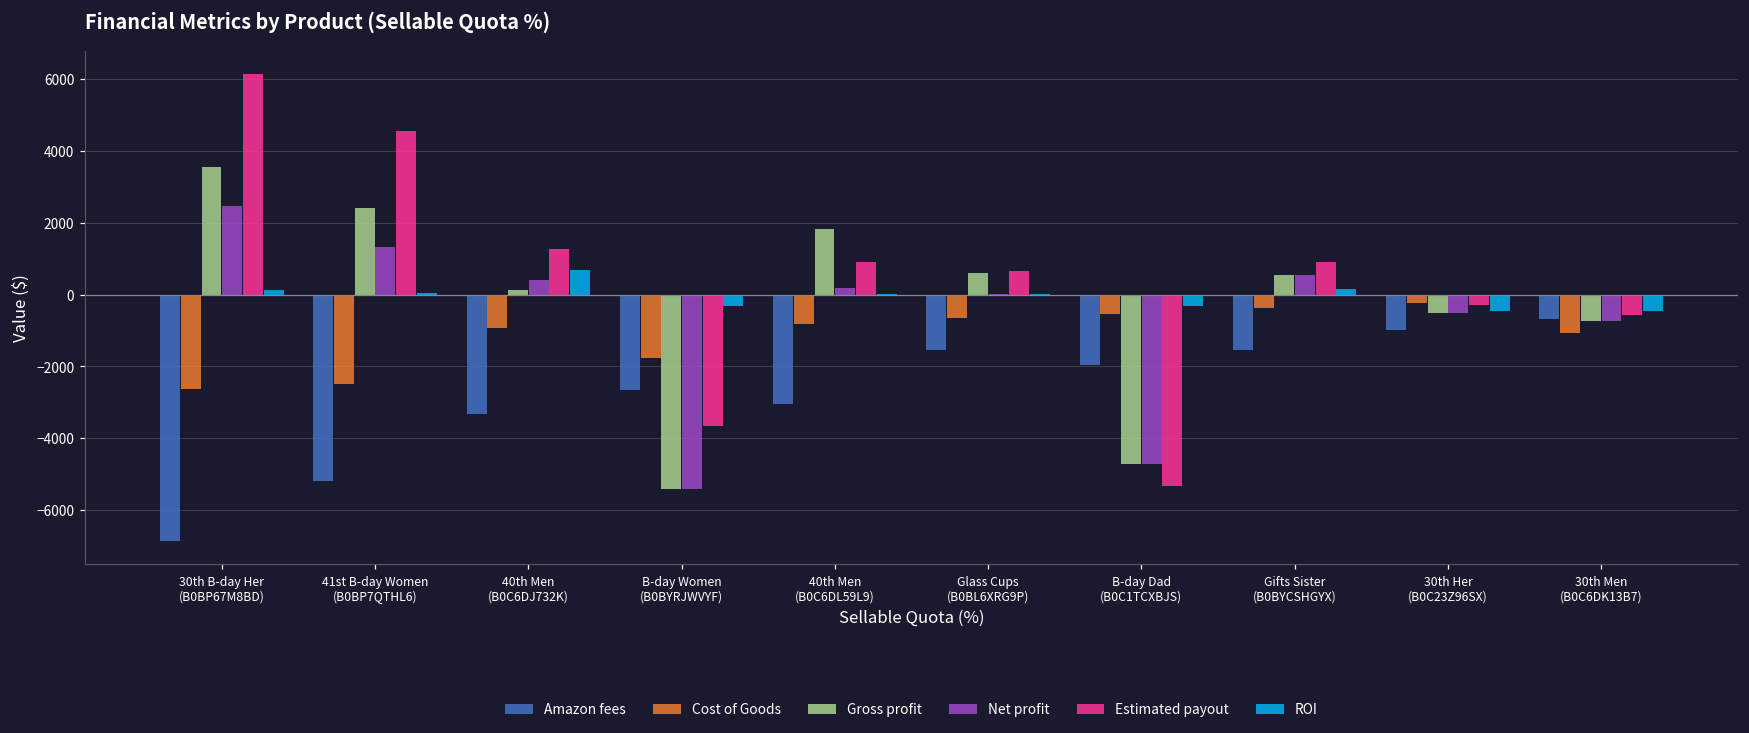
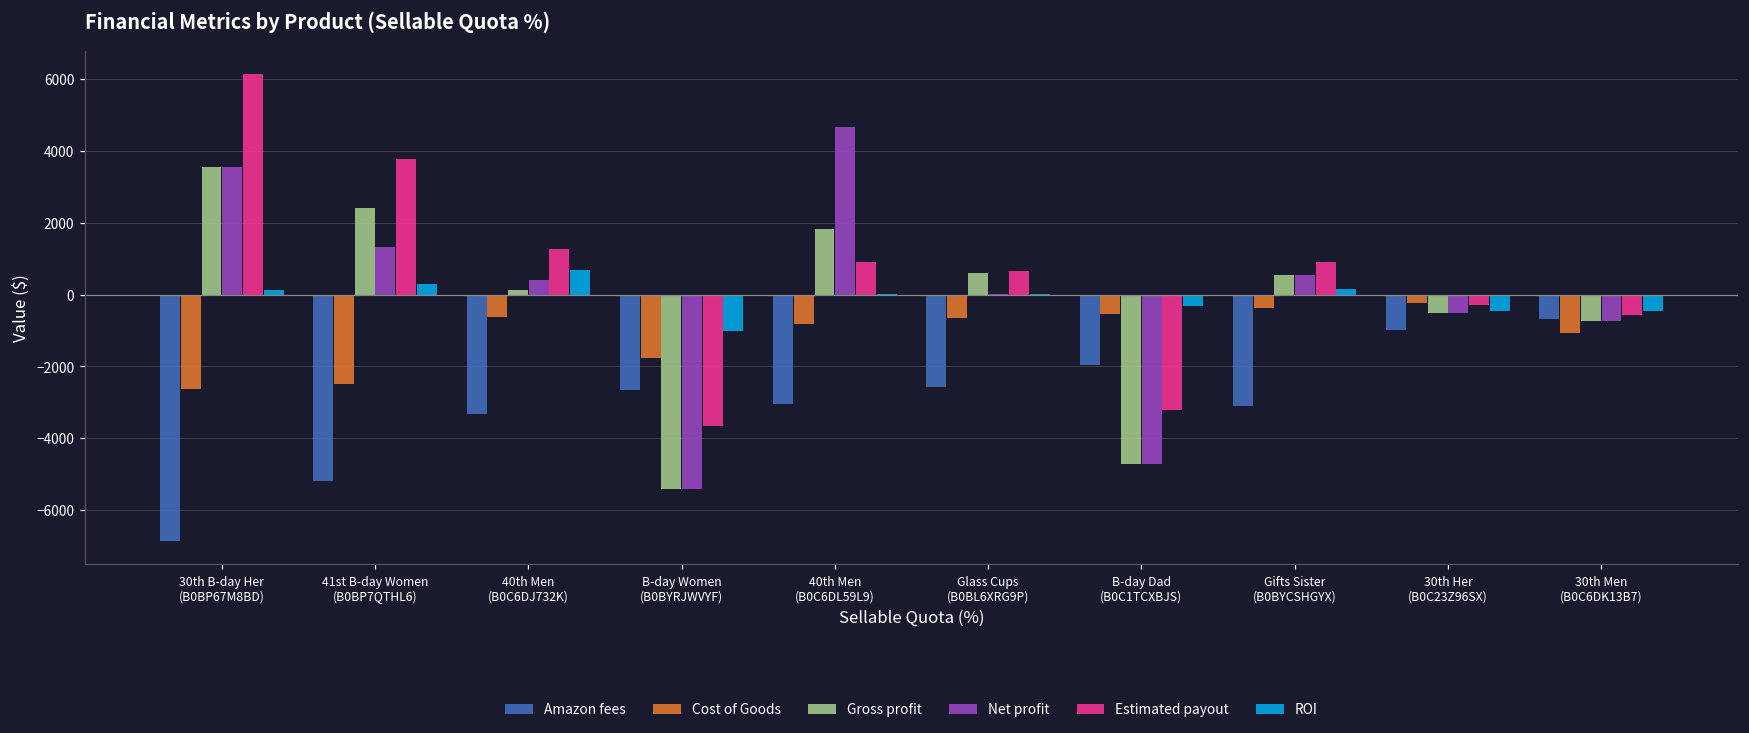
Net profit, 30th B-day Her (B0BP67M8BD): 2500 -> 3500
Estimated payout, 41st B-day Women (B0BP7QTHL6): 4500 -> 3800
ROI, 41st B-day Women (B0BP7QTHL6): 100 -> 300
Cost of Goods, 40th Men (B0C6DJ732K): -900 -> -600
ROI, B-day Women (B0BYRJWVYF): -300 -> -1000
Net profit, 40th Men (B0C6DL59L9): 200 -> 4700
Amazon fees, Glass Cups (B0BL6XRG9P): -1500 -> -2600
Estimated payout, B-day Dad (B0C1TCXBJS): -5300 -> -3200
Amazon fees, Gifts Sister (B0BYCSHGYX): -1500 -> -3100
